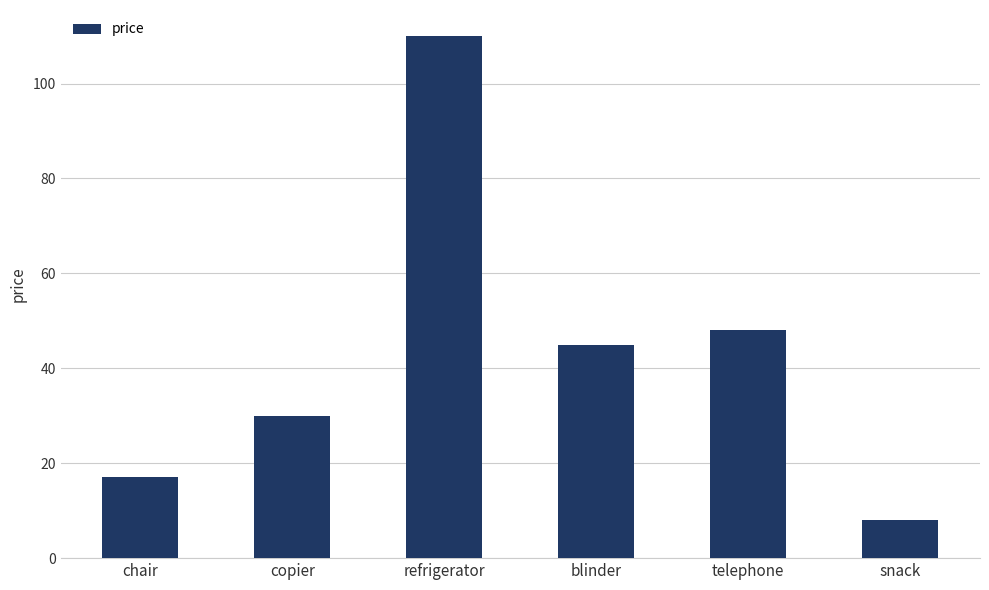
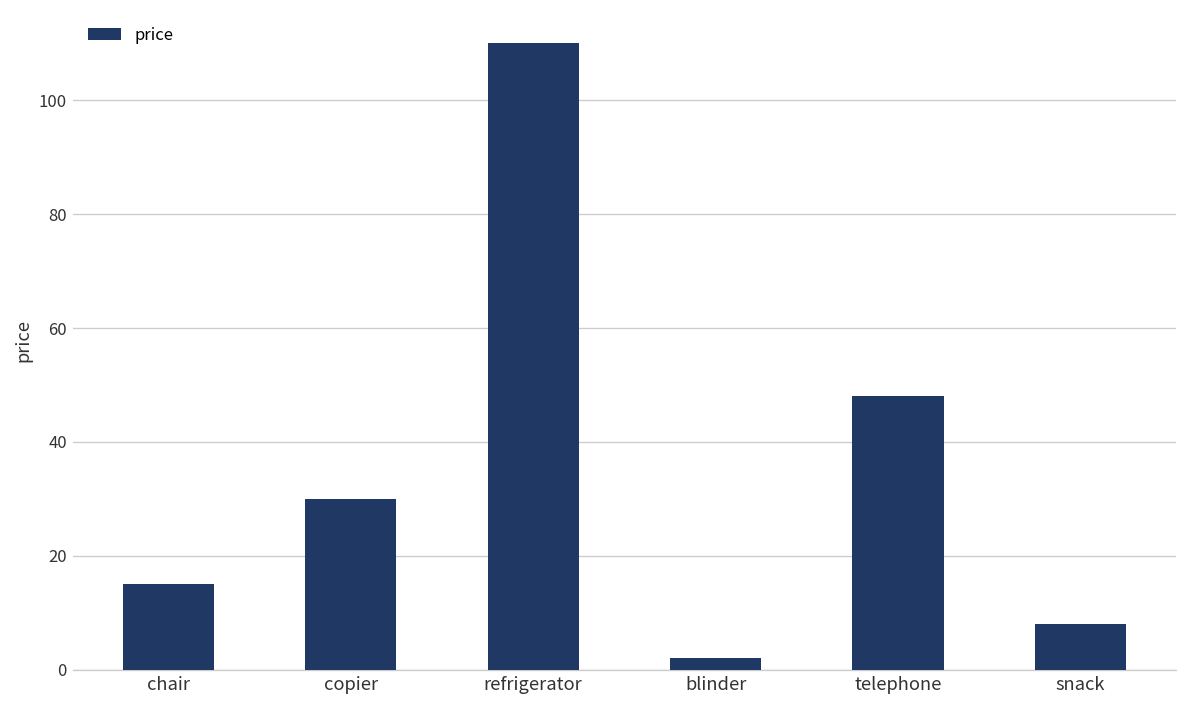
chair: 17 -> 15
blinder: 45 -> 2
